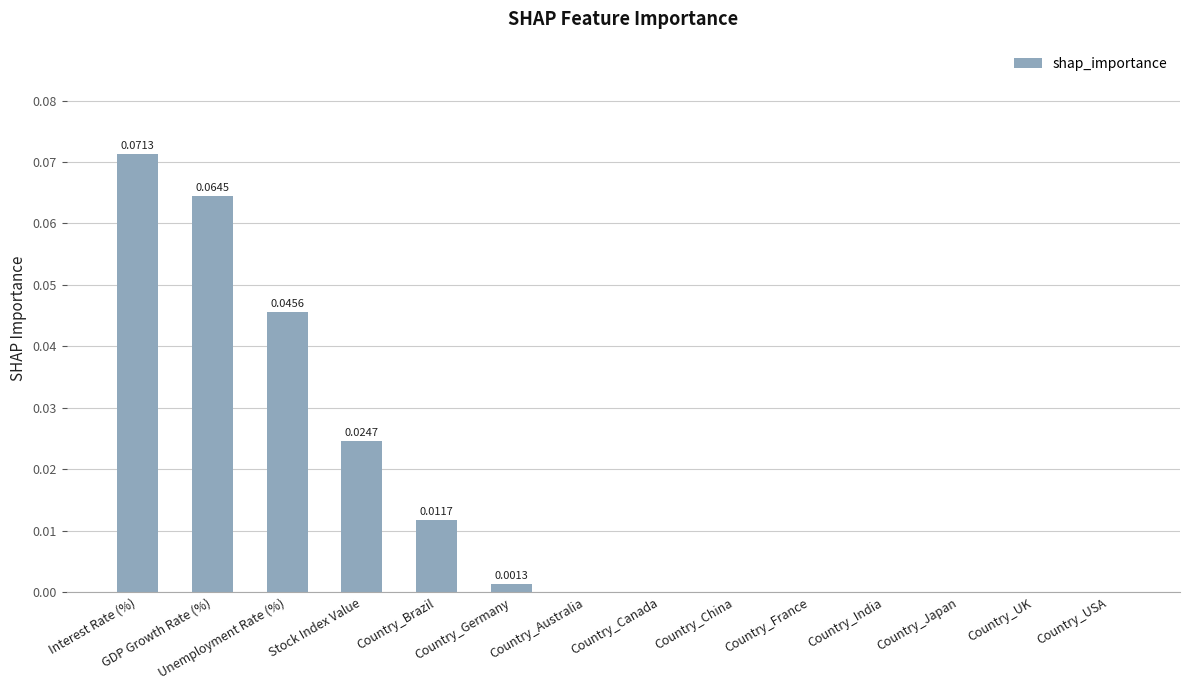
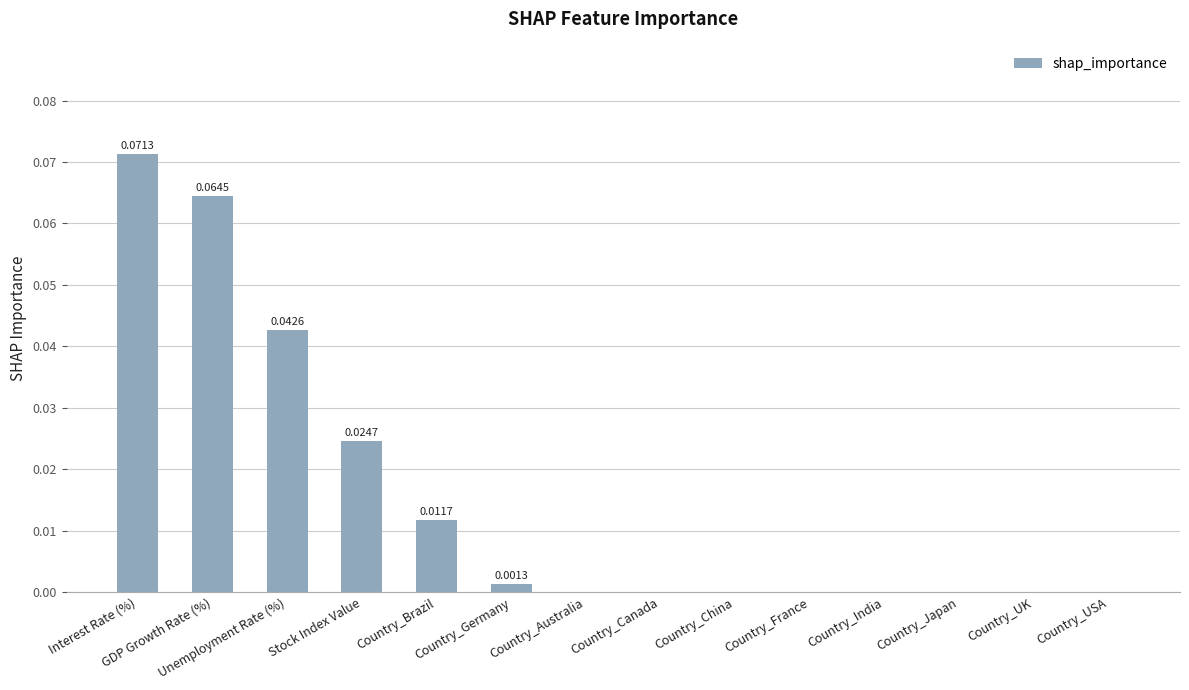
Unemployment Rate (%): 0.0456 -> 0.0426
